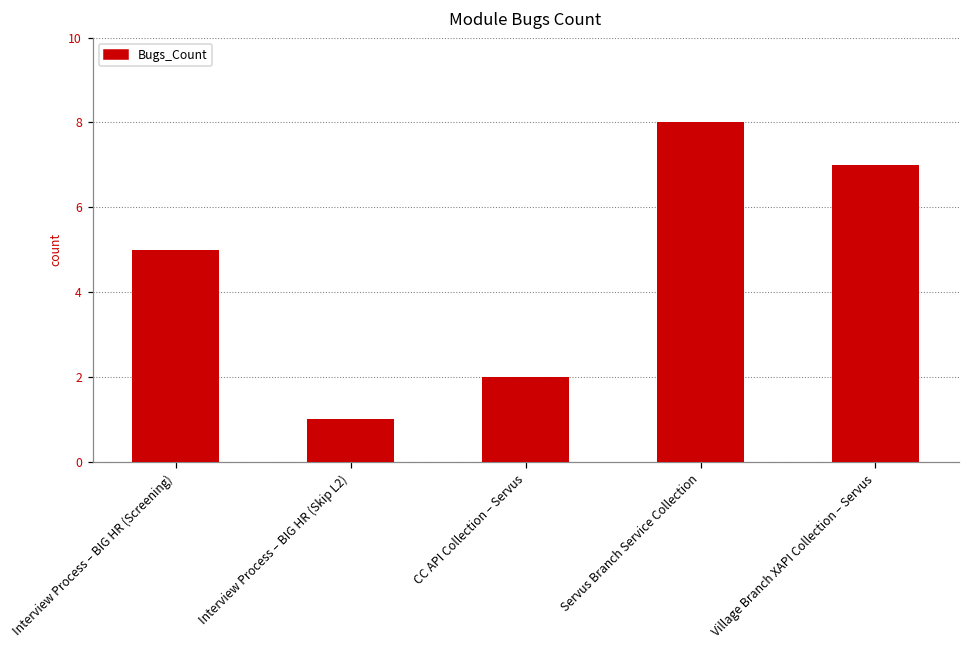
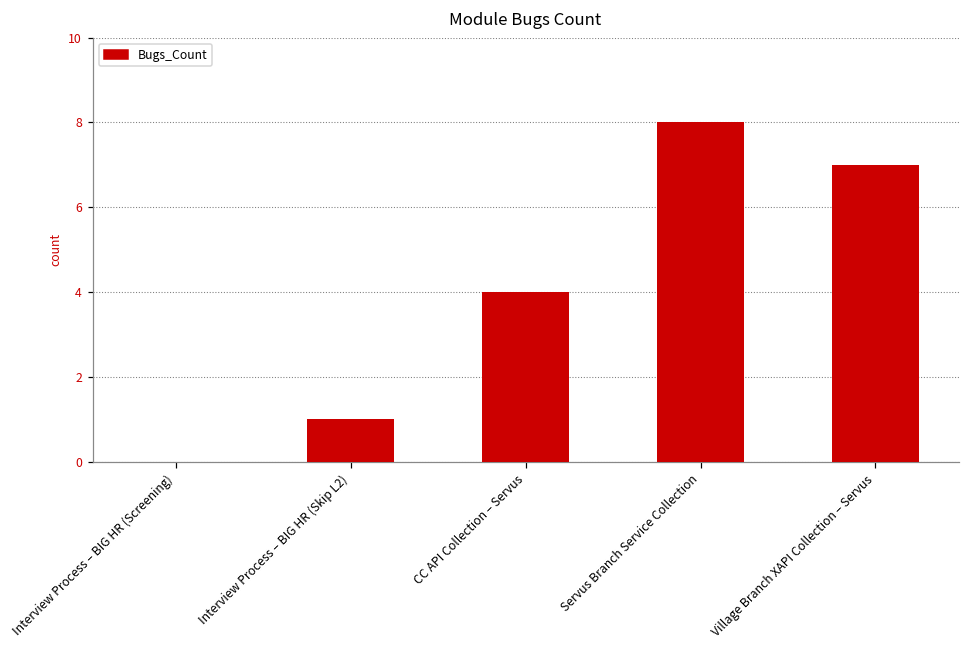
Interview Process – BIG HR (Screening): 5 -> 0
CC API Collection – Servus: 2 -> 4
